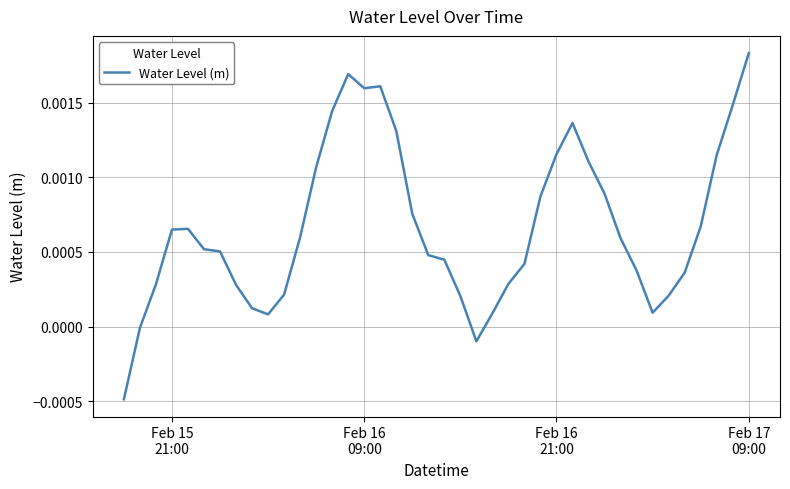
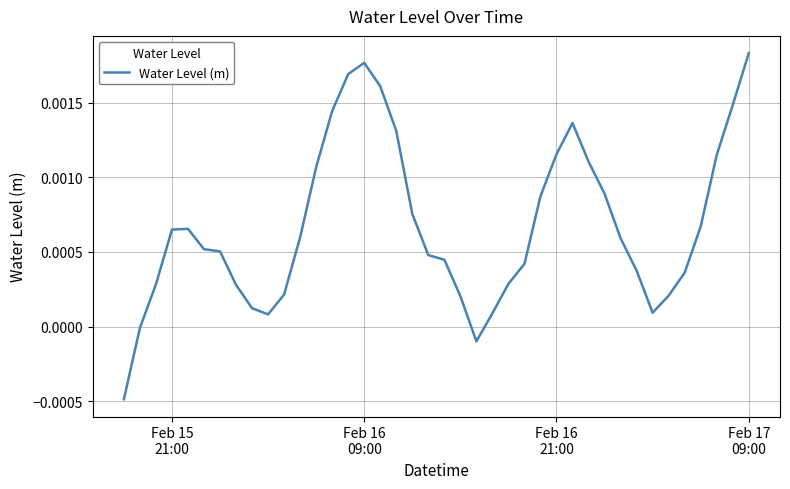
Feb 16 09:00: 0.00160 -> 0.00177
